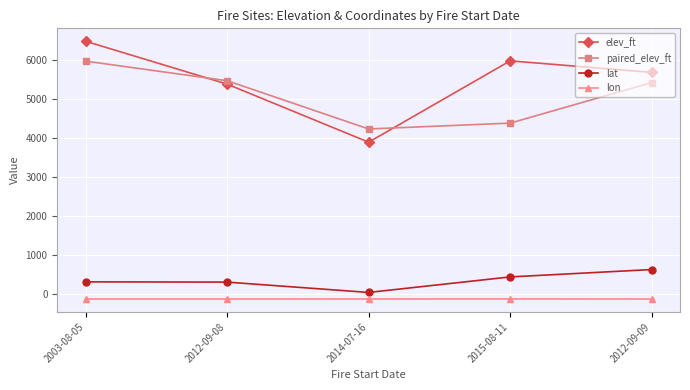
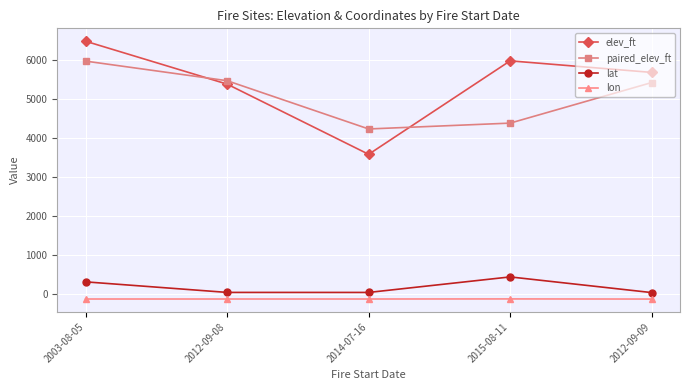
lat, 2012-09-08: 300 -> 0
elev_ft, 2014-07-16: 3900 -> 3600
lat, 2012-09-09: 600 -> 0
